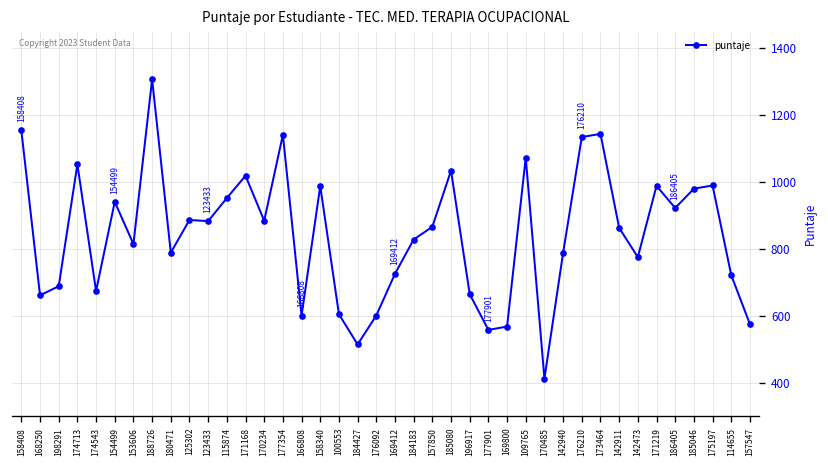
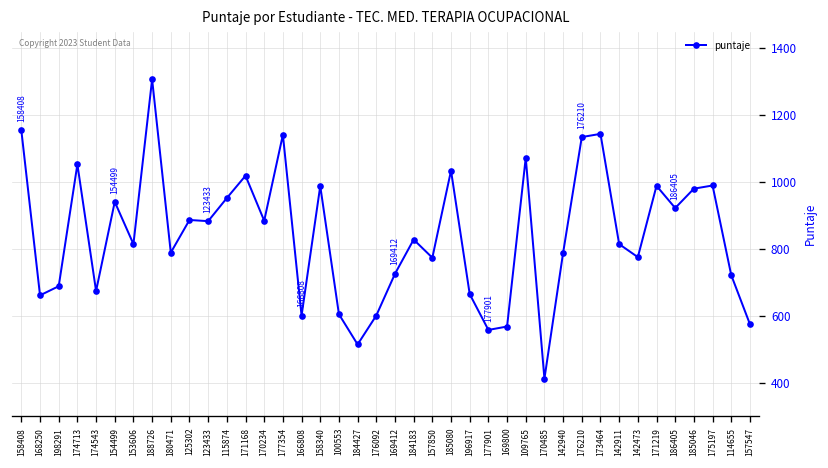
157850: 870 -> 770
142911: 860 -> 810
